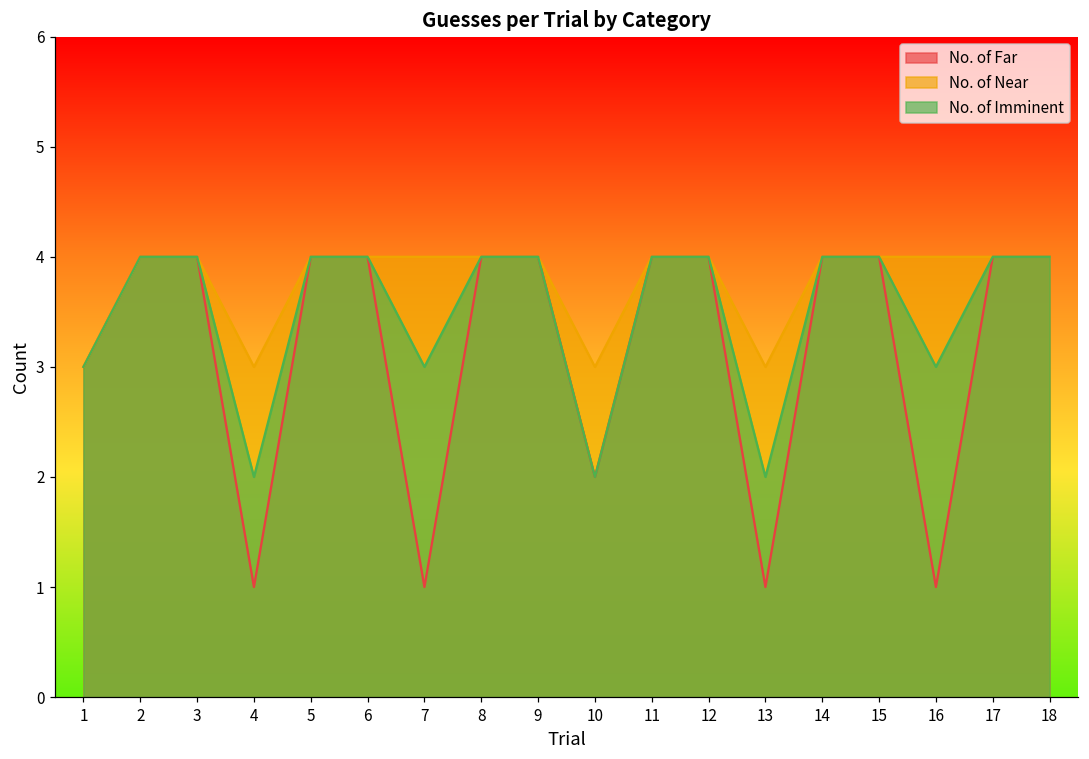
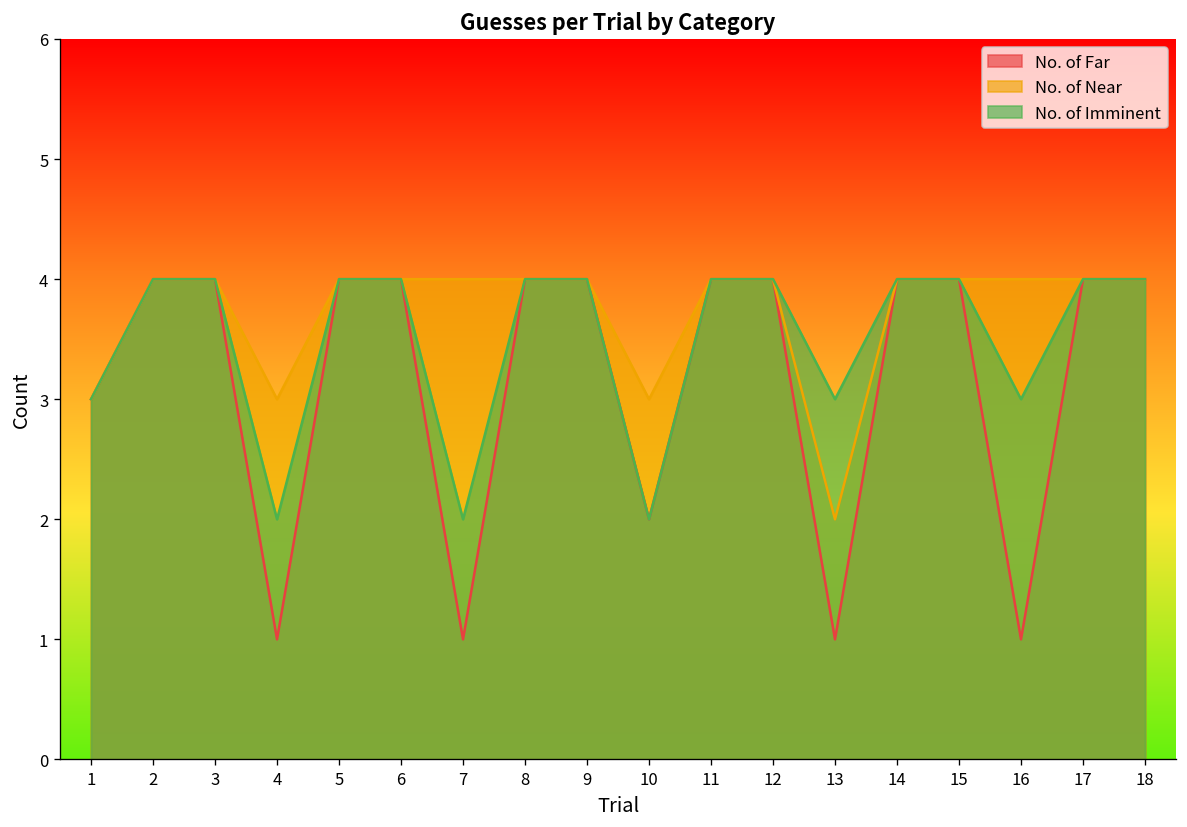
No. of Imminent, 7: 3 -> 2
No. of Near, 13: 3 -> 2
No. of Imminent, 13: 2 -> 3
